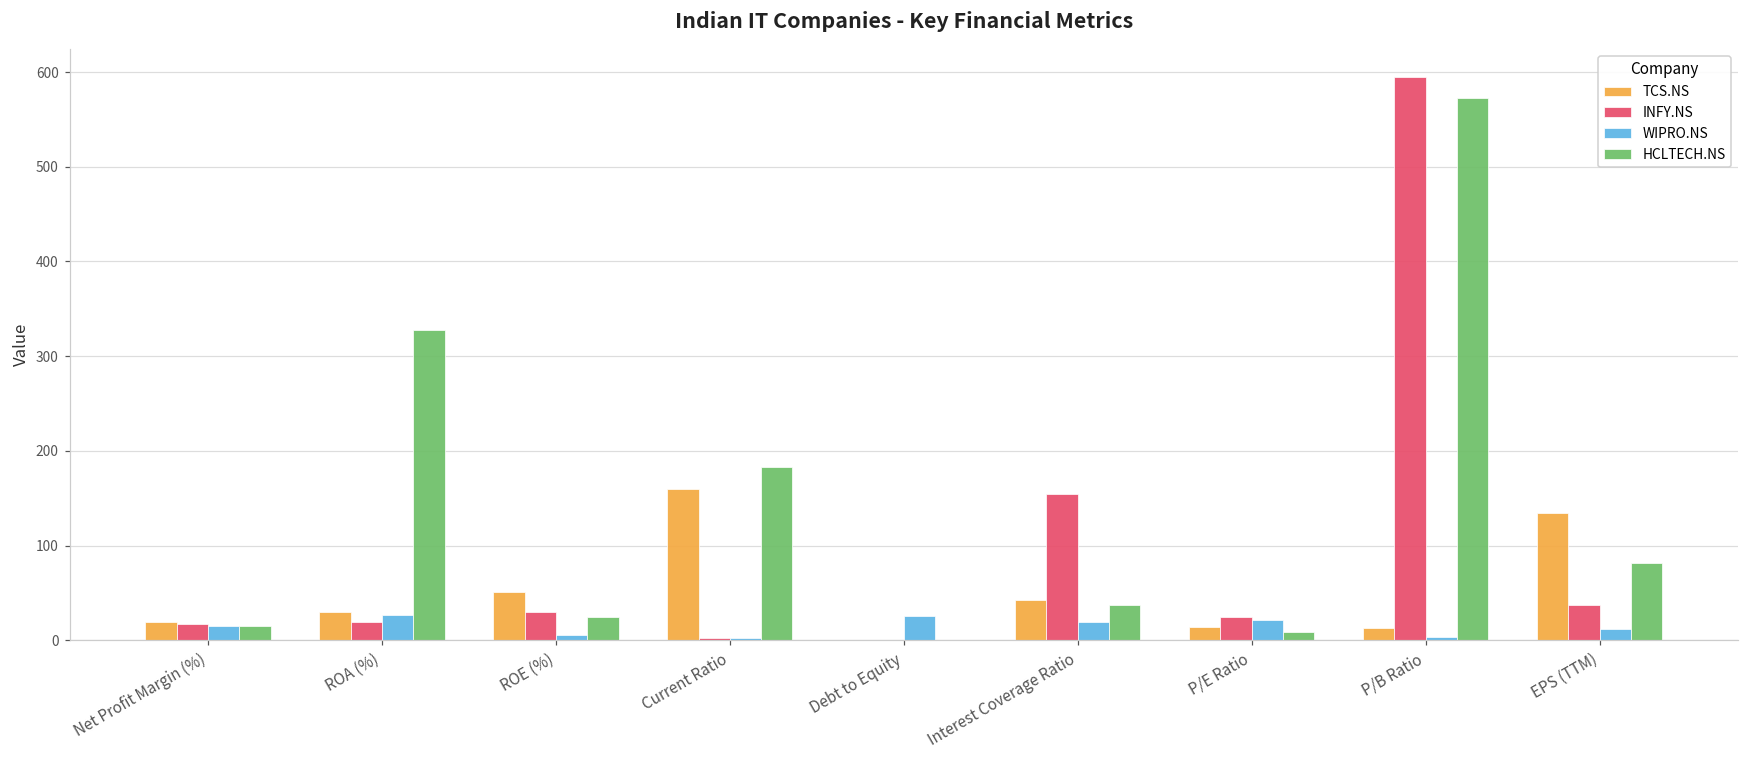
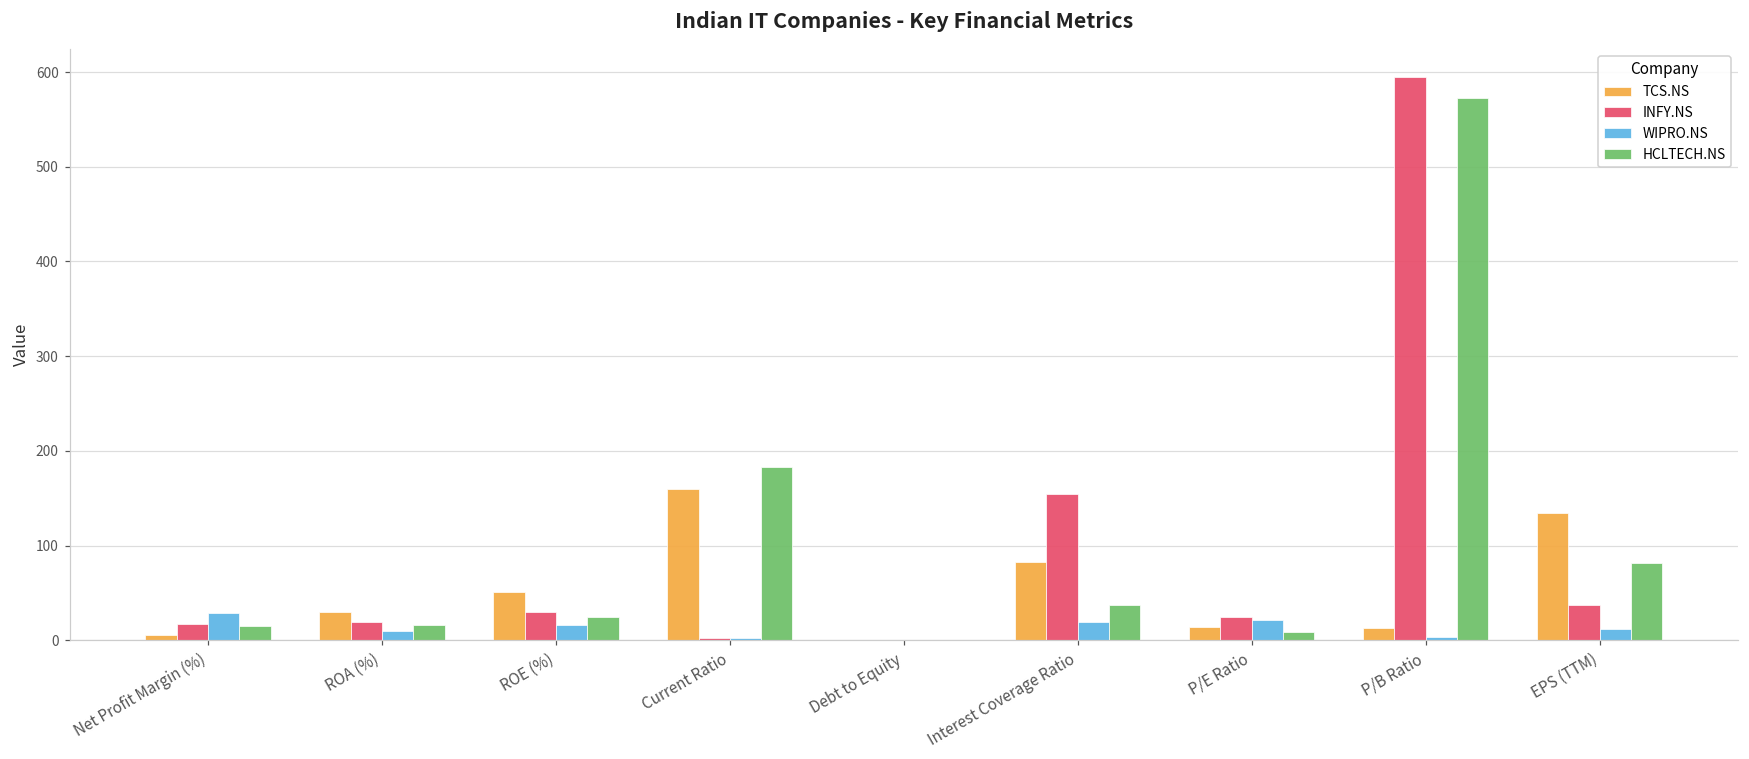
TCS.NS, Net Profit Margin (%): 20 -> 10
WIPRO.NS, Net Profit Margin (%): 10 -> 30
WIPRO.NS, ROA (%): 30 -> 10
HCLTECH.NS, ROA (%): 330 -> 20
WIPRO.NS, ROE (%): 10 -> 20
WIPRO.NS, Debt to Equity: 30 -> 0
TCS.NS, Interest Coverage Ratio: 40 -> 80
